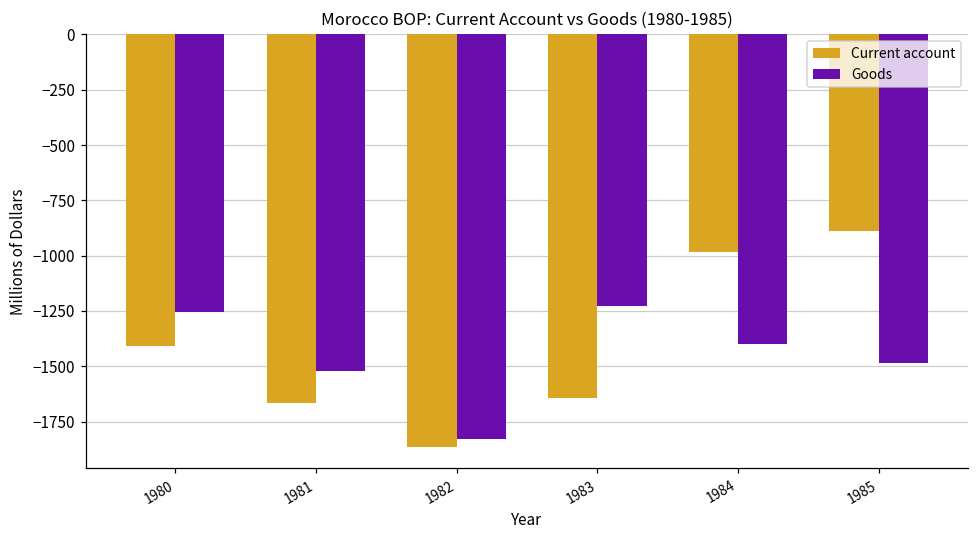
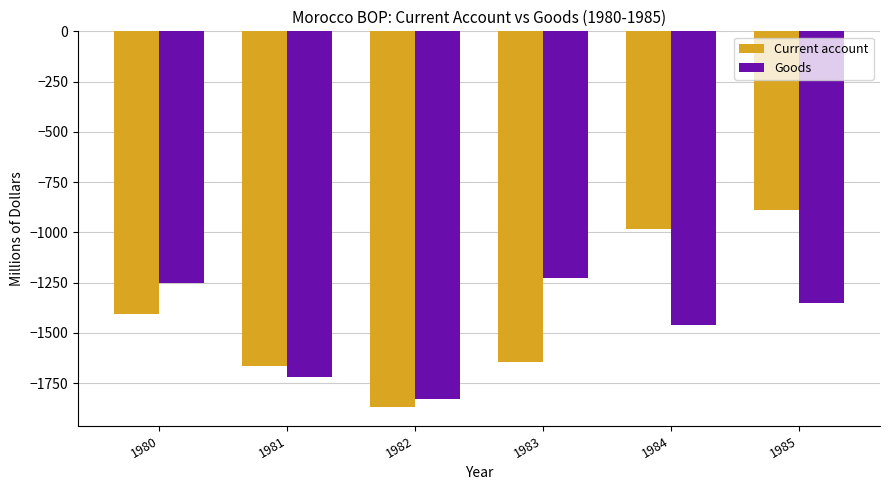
Goods, 1981: -1520 -> -1720
Goods, 1984: -1400 -> -1460
Goods, 1985: -1480 -> -1350
